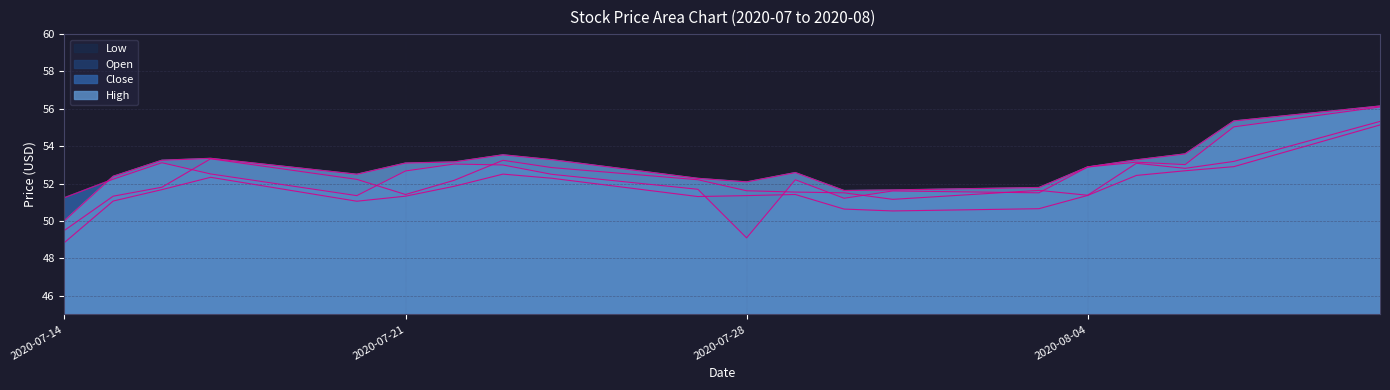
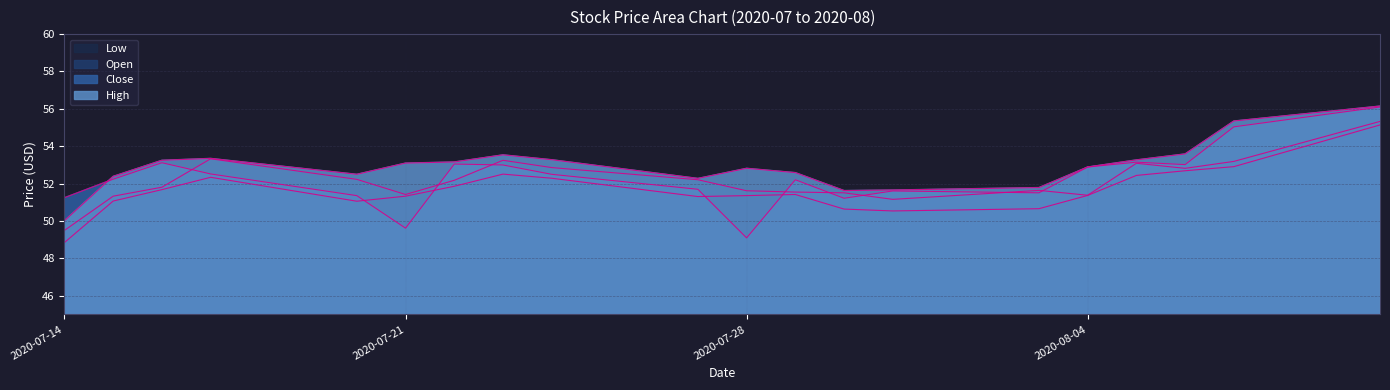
Close, 2020-07-21: 52.7 -> 49.6
High, 2020-07-28: 52.1 -> 52.8
